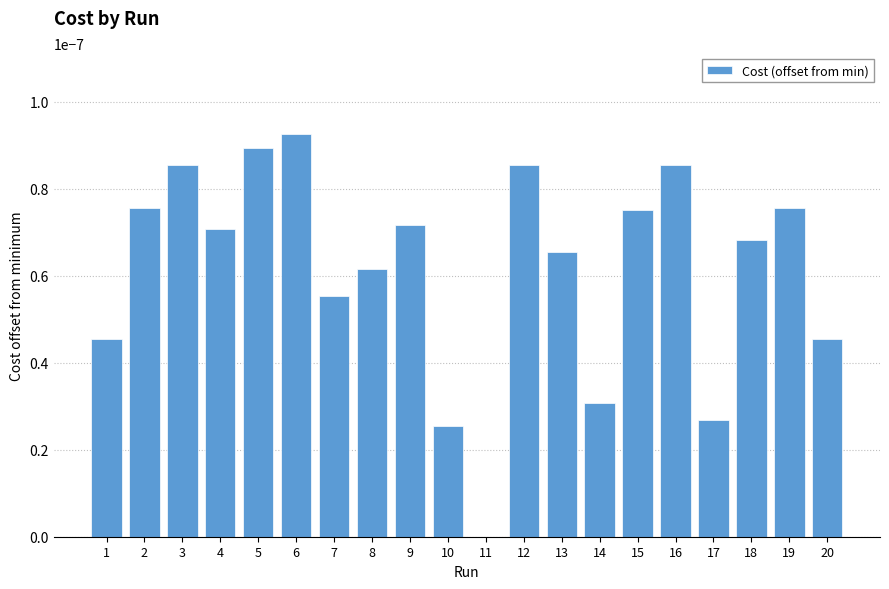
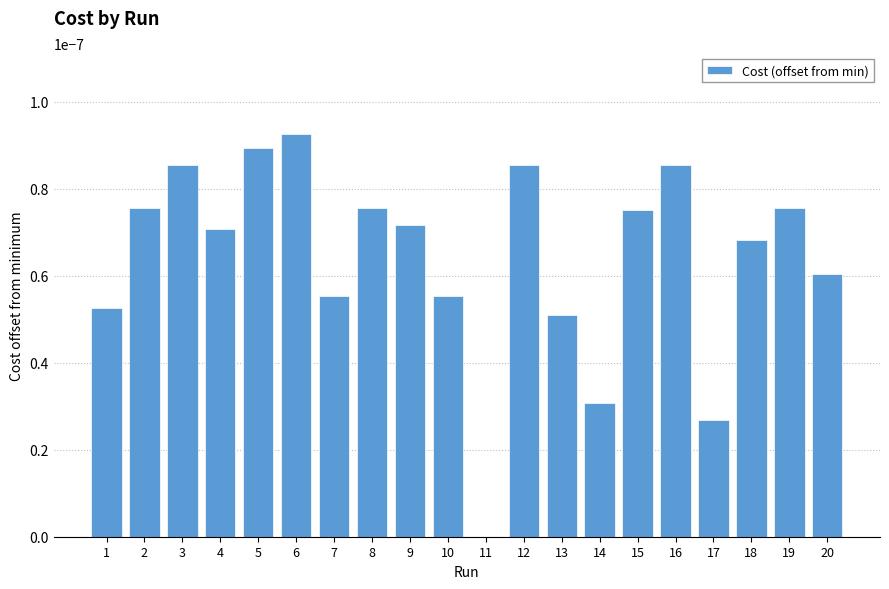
1: 0.000000045 -> 0.000000053
8: 0.000000061 -> 0.000000075
10: 0.000000025 -> 0.000000055
13: 0.000000065 -> 0.000000051
20: 0.000000045 -> 0.000000060
